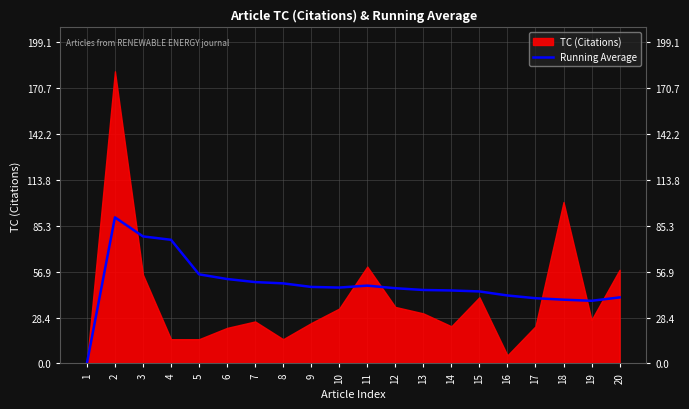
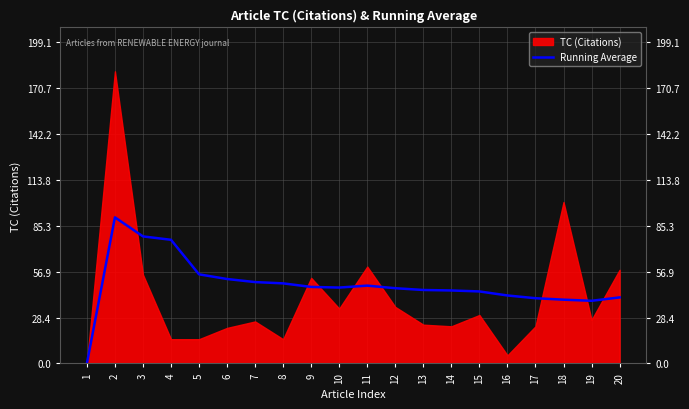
TC (Citations), 9: 25 -> 53
TC (Citations), 13: 31 -> 24
TC (Citations), 15: 41 -> 30
